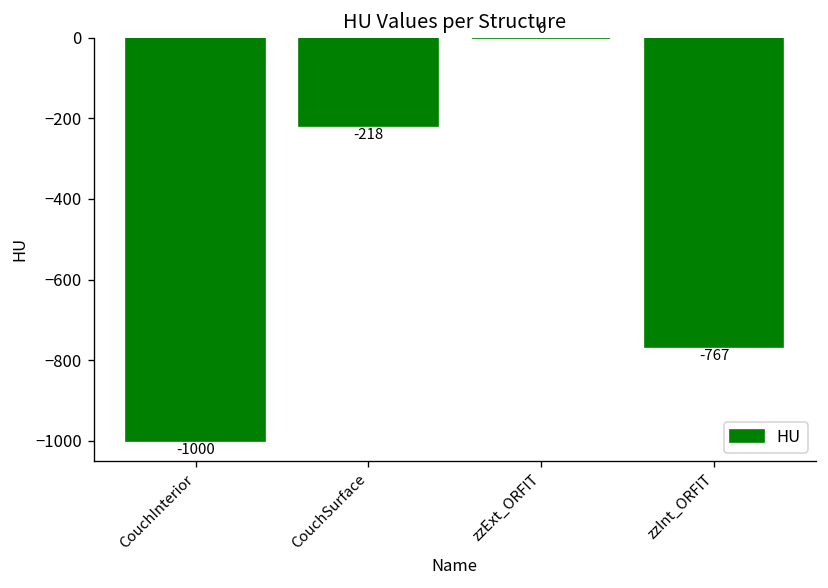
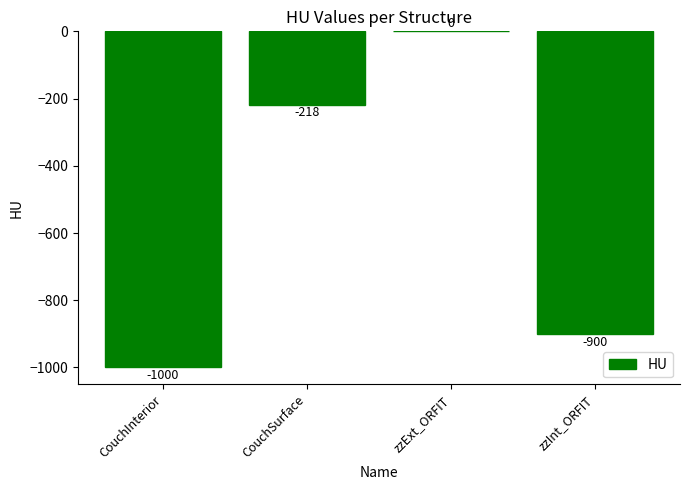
zzInt_ORFIT: -767 -> -900
